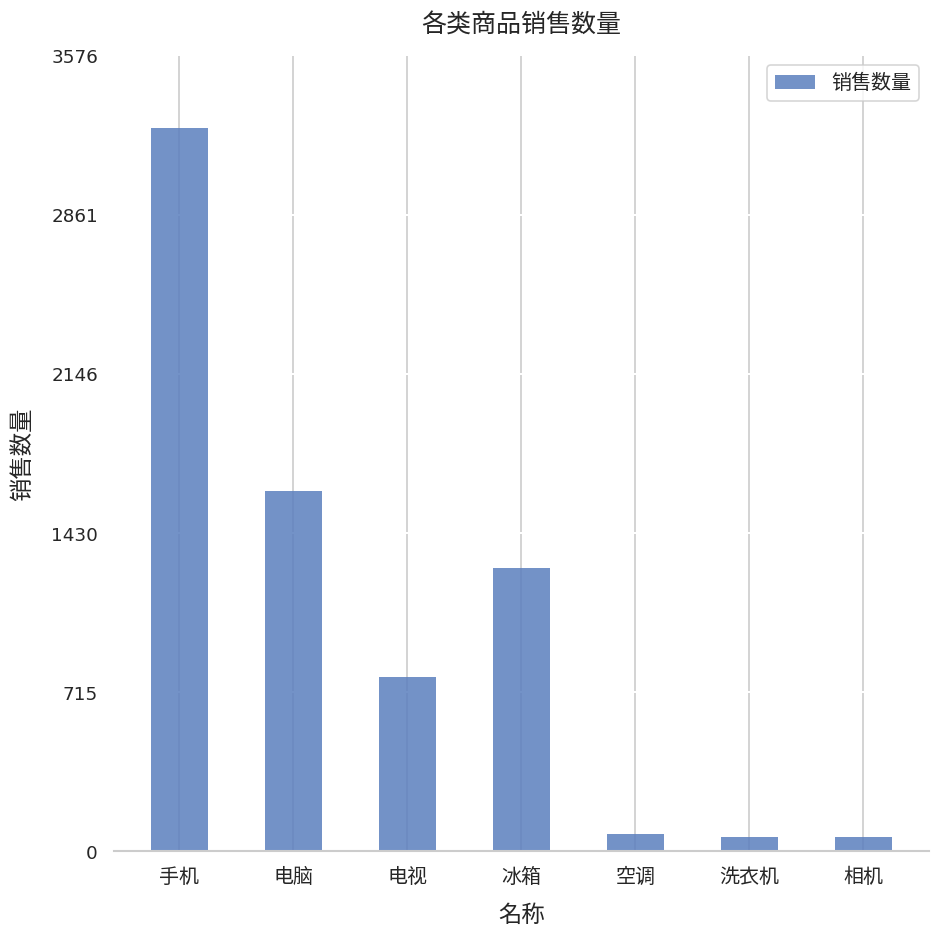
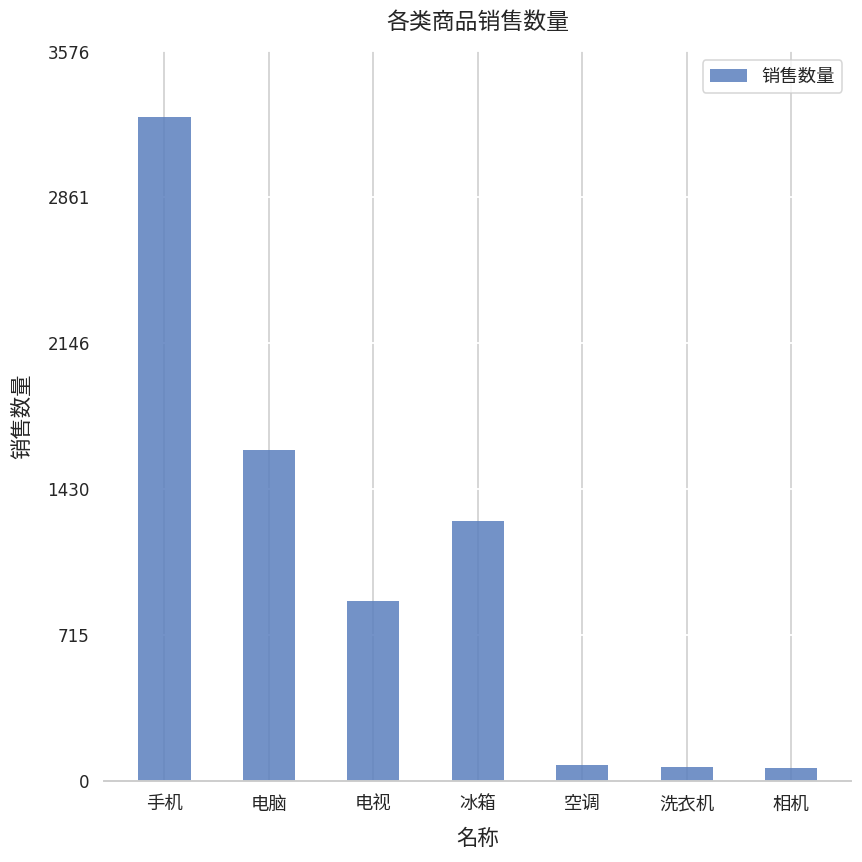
电视: 780 -> 880
